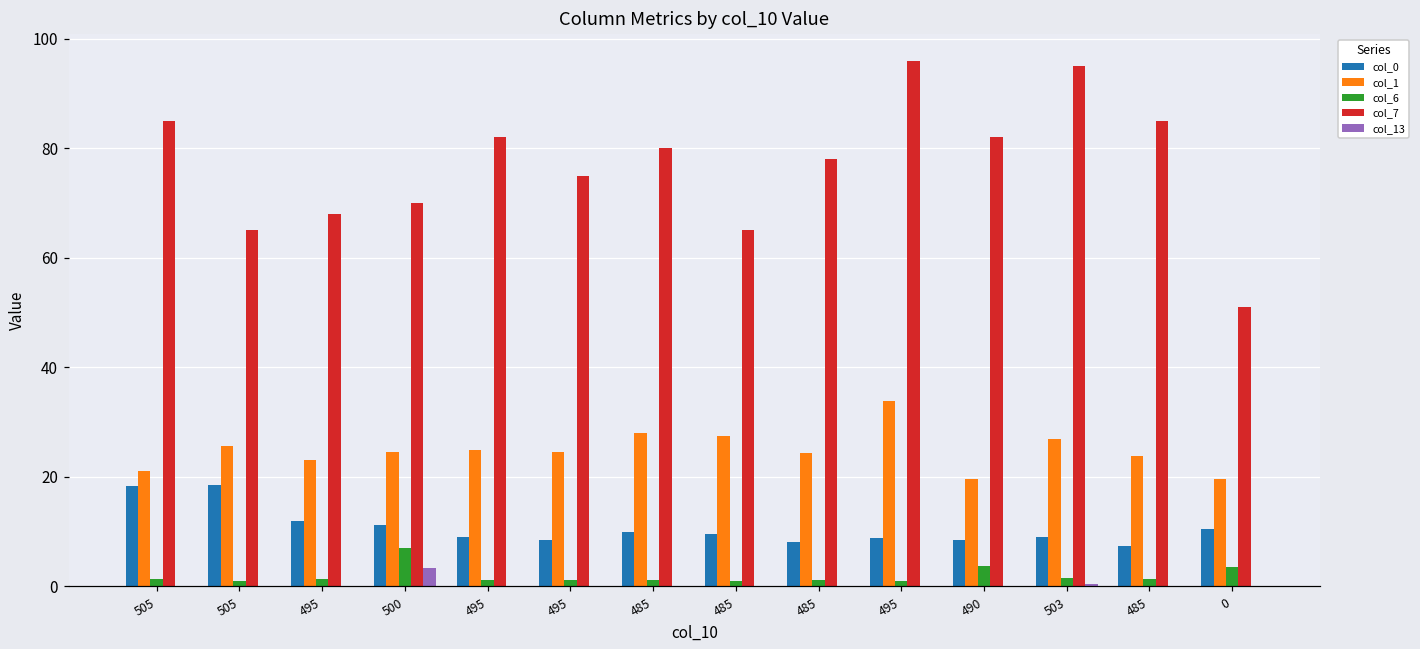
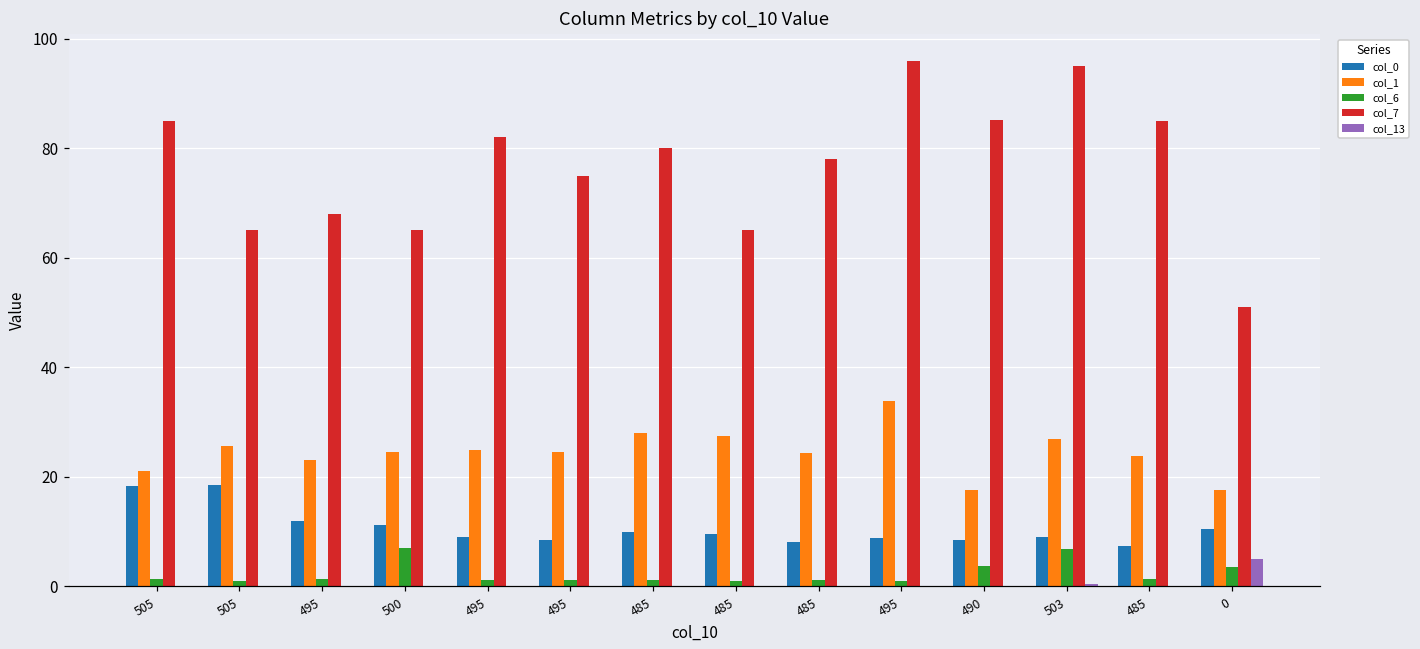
col_7, 500: 70 -> 65
col_13, 500: 3 -> 0
col_1, 490: 20 -> 18
col_7, 490: 82 -> 85
col_6, 503: 2 -> 7
col_1, 0: 20 -> 18
col_13, 0: 0 -> 5
